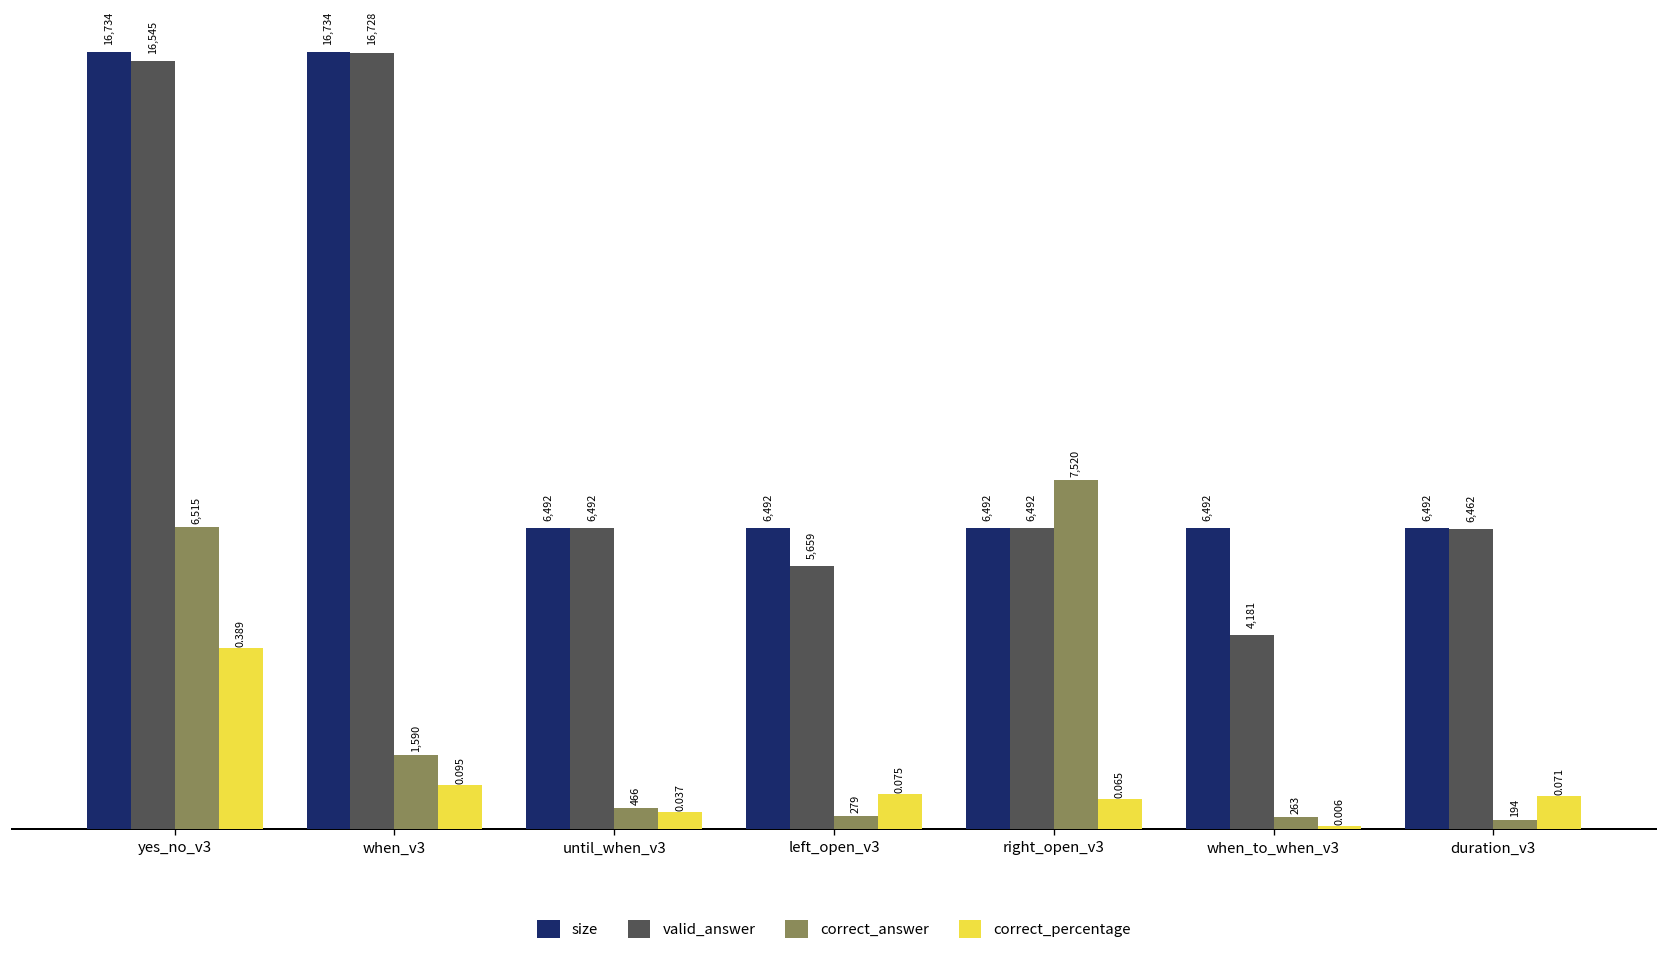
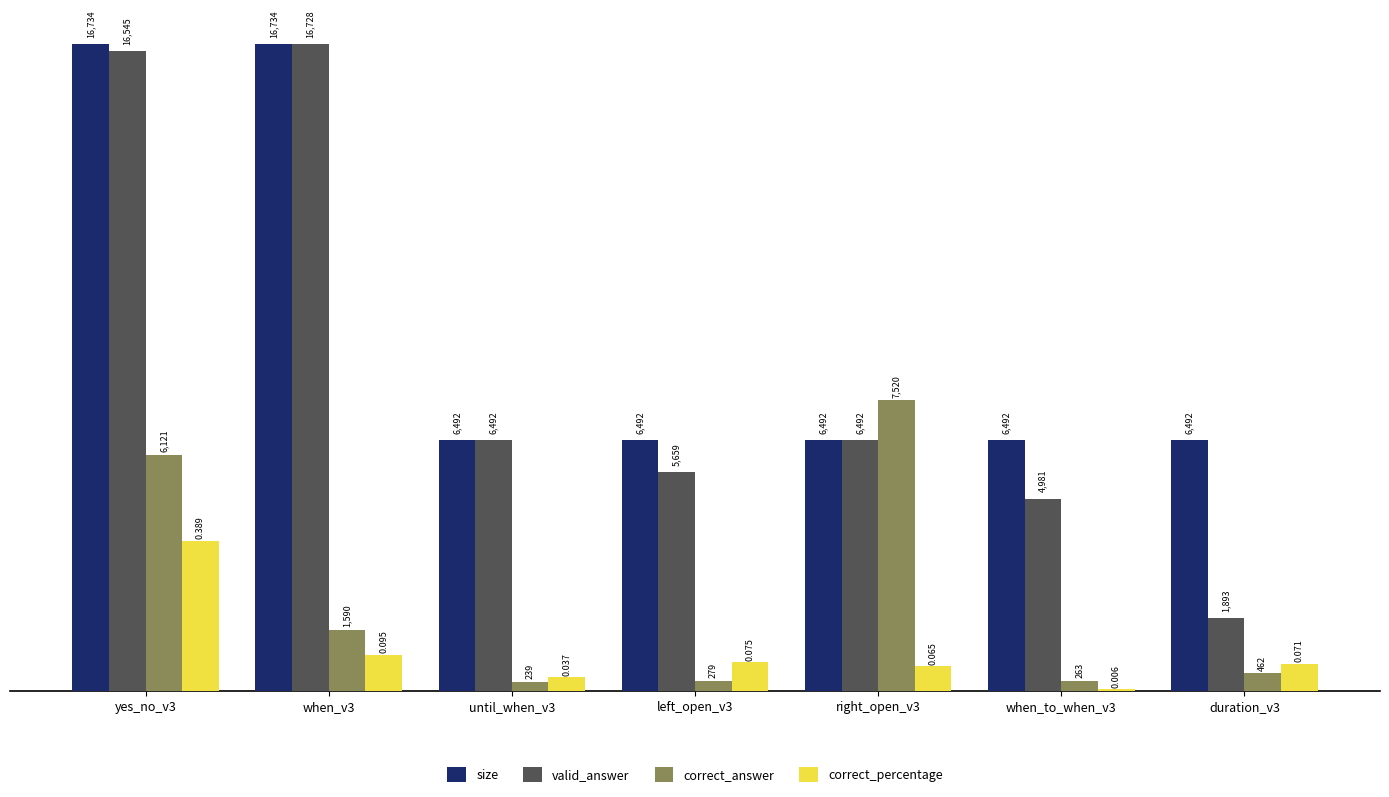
correct_answer, yes_no_v3: 6,515 -> 6,121
correct_answer, until_when_v3: 466 -> 239
valid_answer, when_to_when_v3: 4,181 -> 4,981
valid_answer, duration_v3: 6,462 -> 1,893
correct_answer, duration_v3: 194 -> 462
